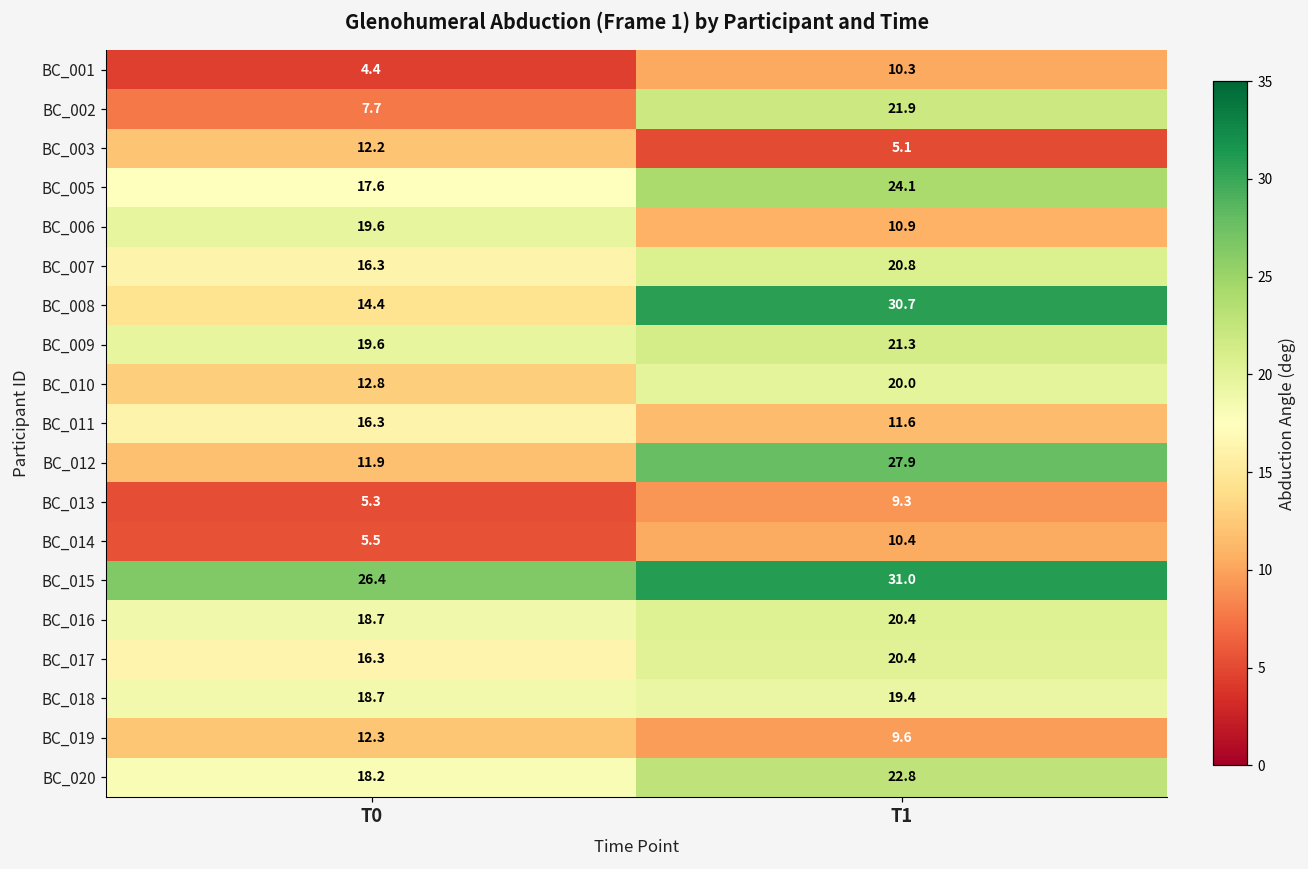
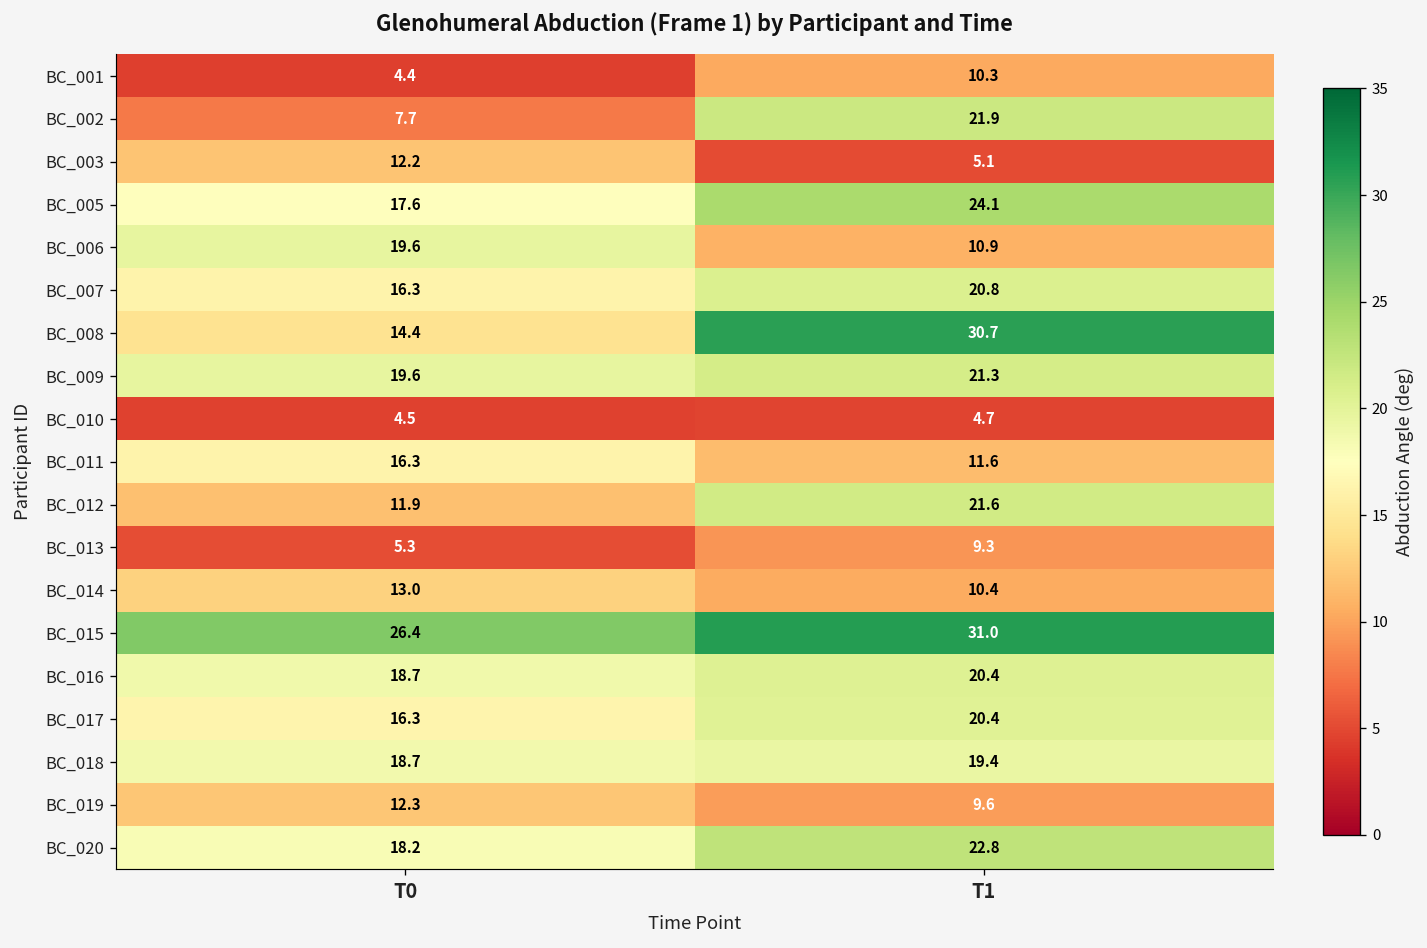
BC_010, T0: 12.8 -> 4.5
BC_010, T1: 20.0 -> 4.7
BC_012, T1: 27.9 -> 21.6
BC_014, T0: 5.5 -> 13.0
